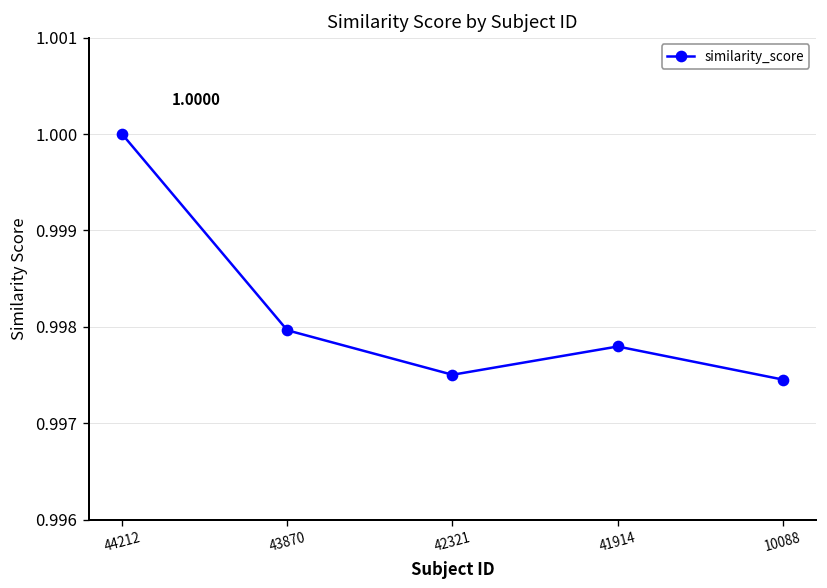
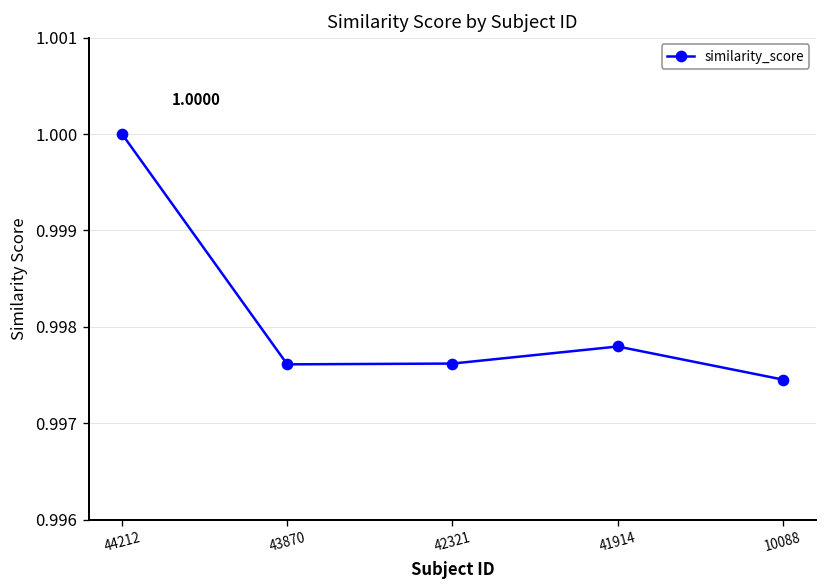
43870: 0.9980 -> 0.9976
42321: 0.9975 -> 0.9976
